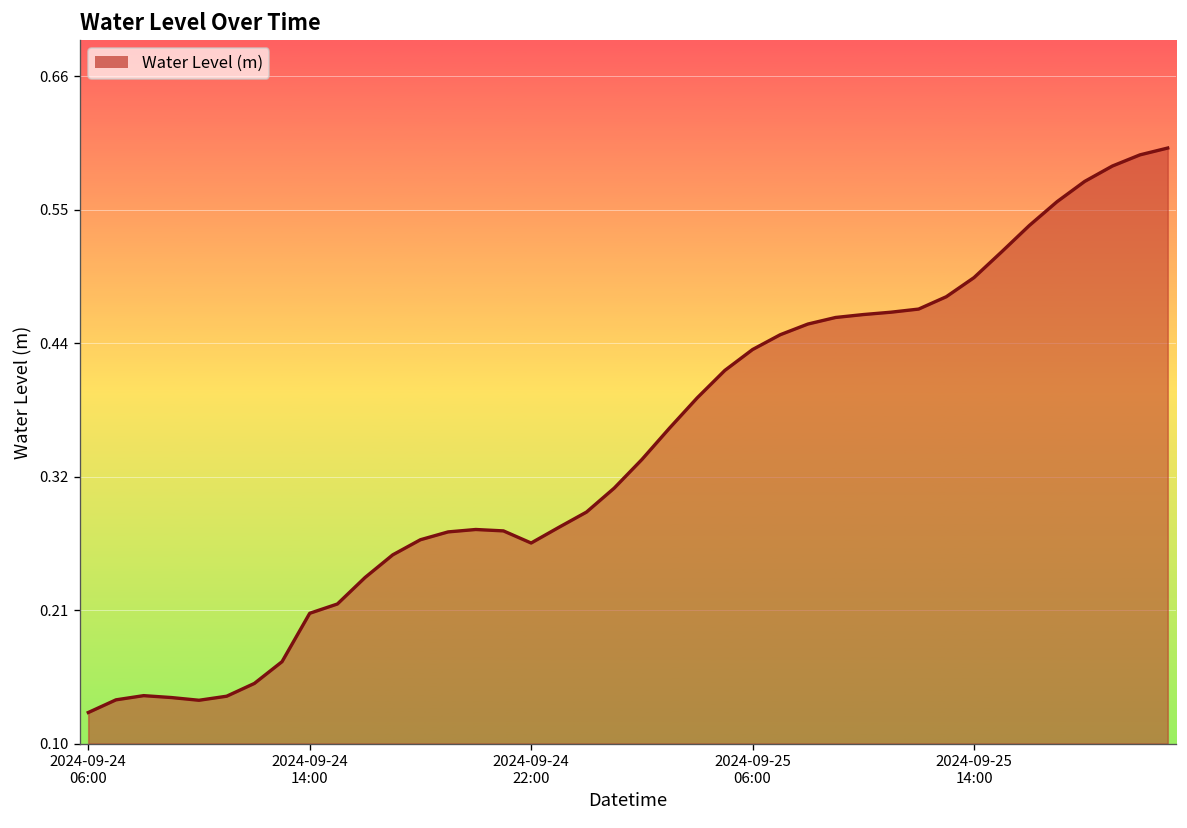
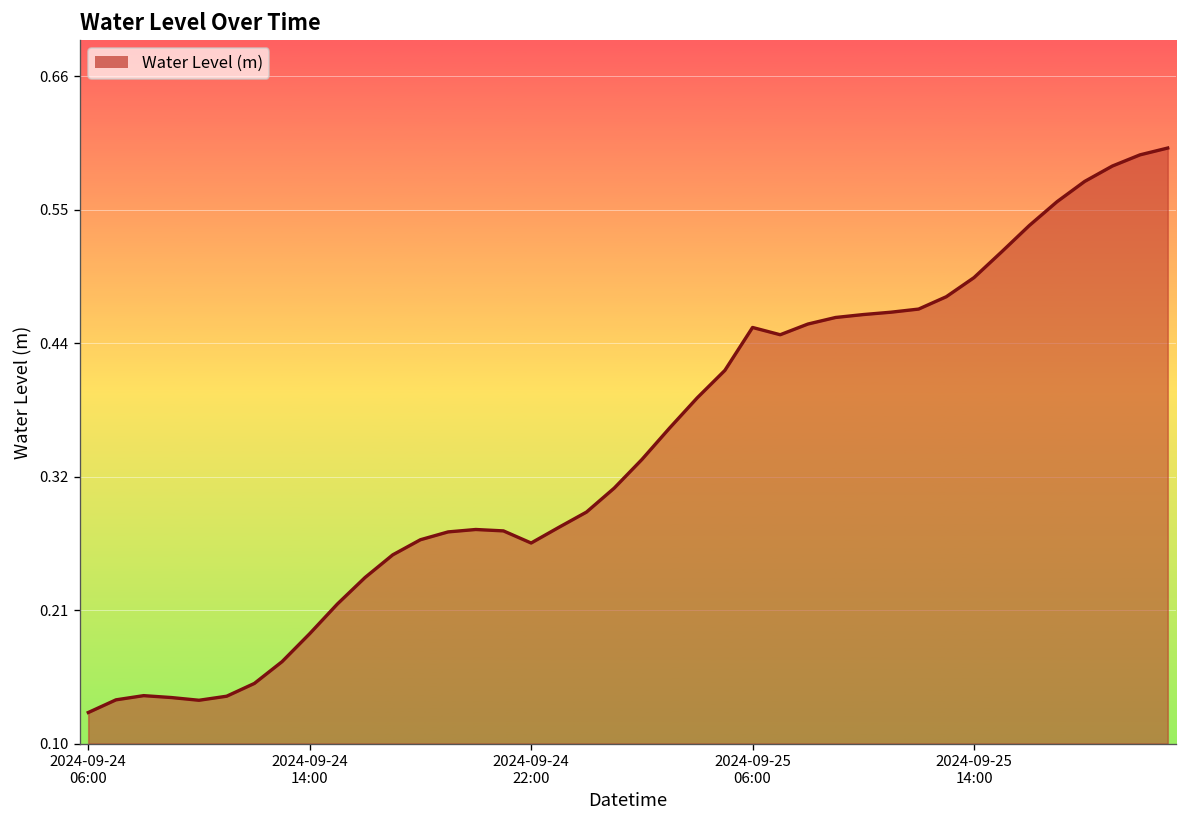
2024-09-24 14:00: 0.212 -> 0.195
2024-09-25 06:00: 0.430 -> 0.449
